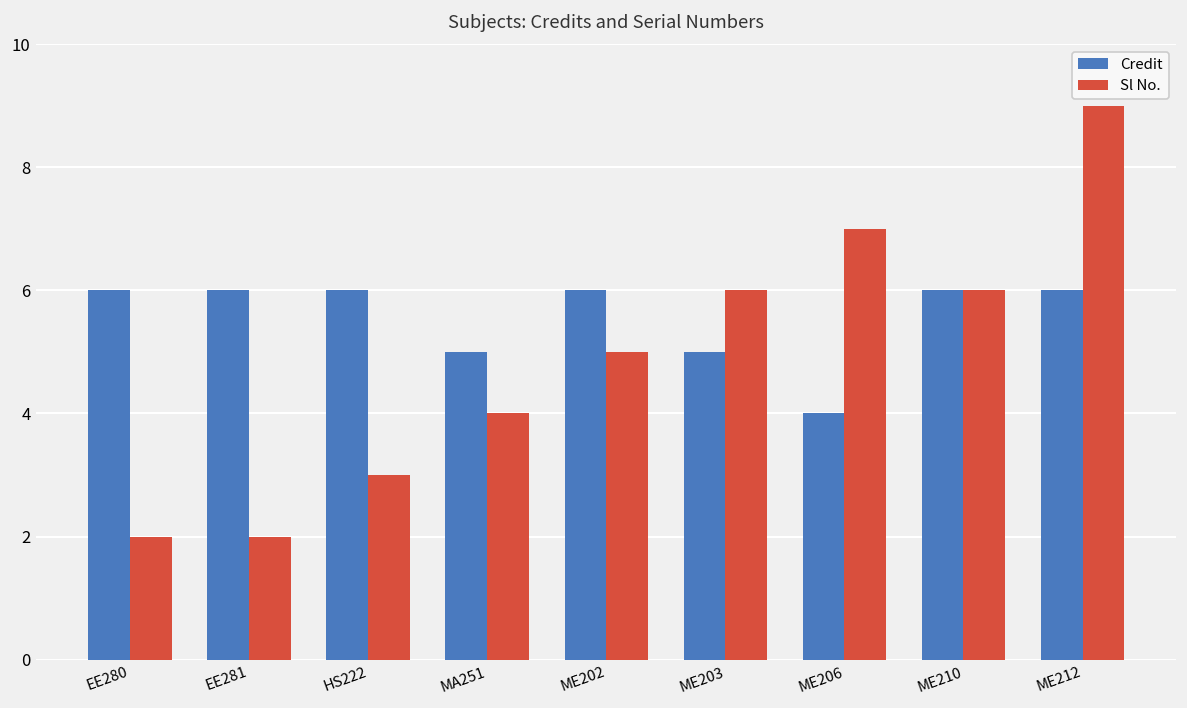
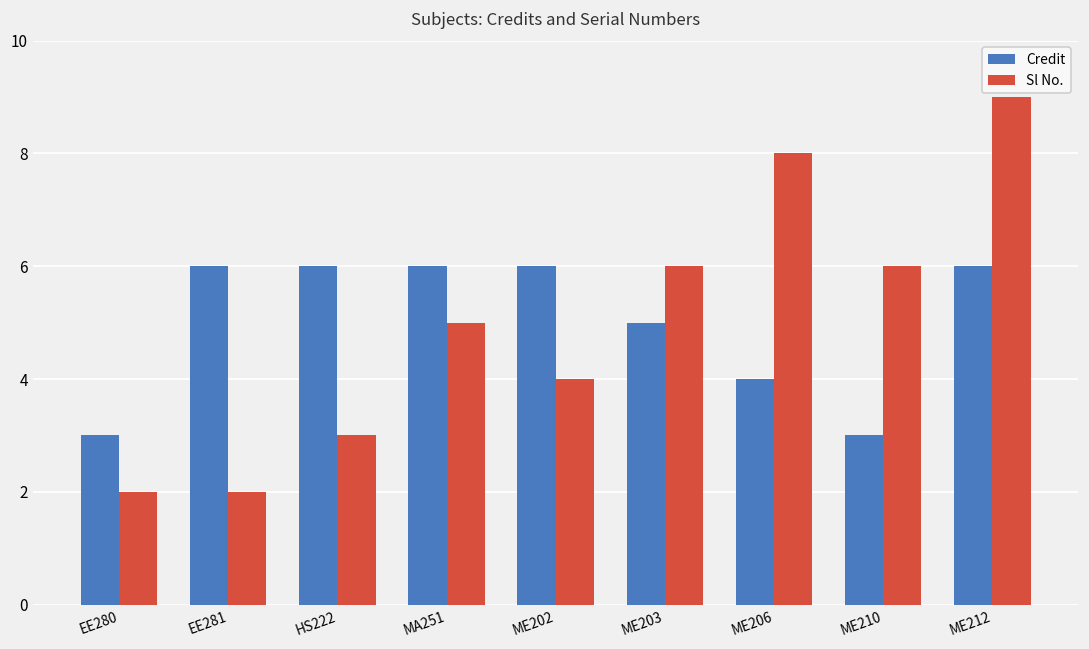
Credit, EE280: 6 -> 3
Credit, MA251: 5 -> 6
Sl No., MA251: 4 -> 5
Sl No., ME202: 5 -> 4
Sl No., ME206: 7 -> 8
Credit, ME210: 6 -> 3
